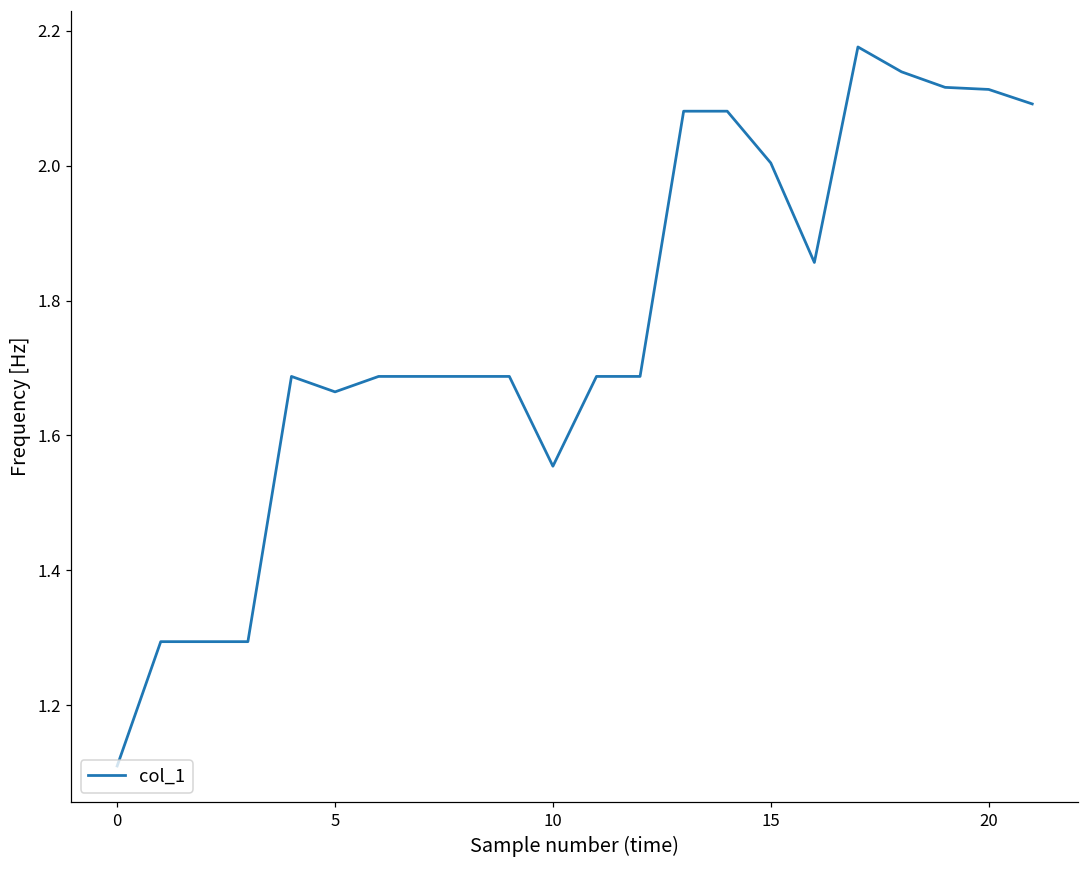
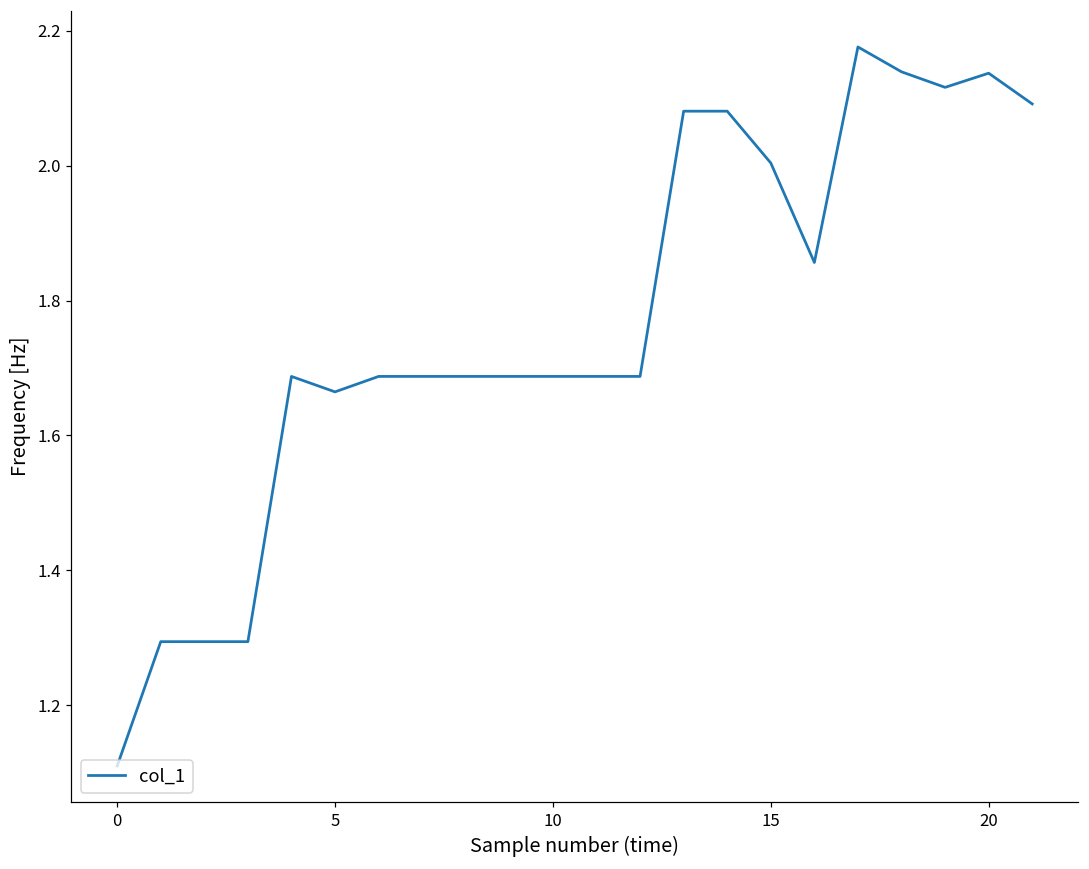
10: 1.55 -> 1.69
20: 2.11 -> 2.14
